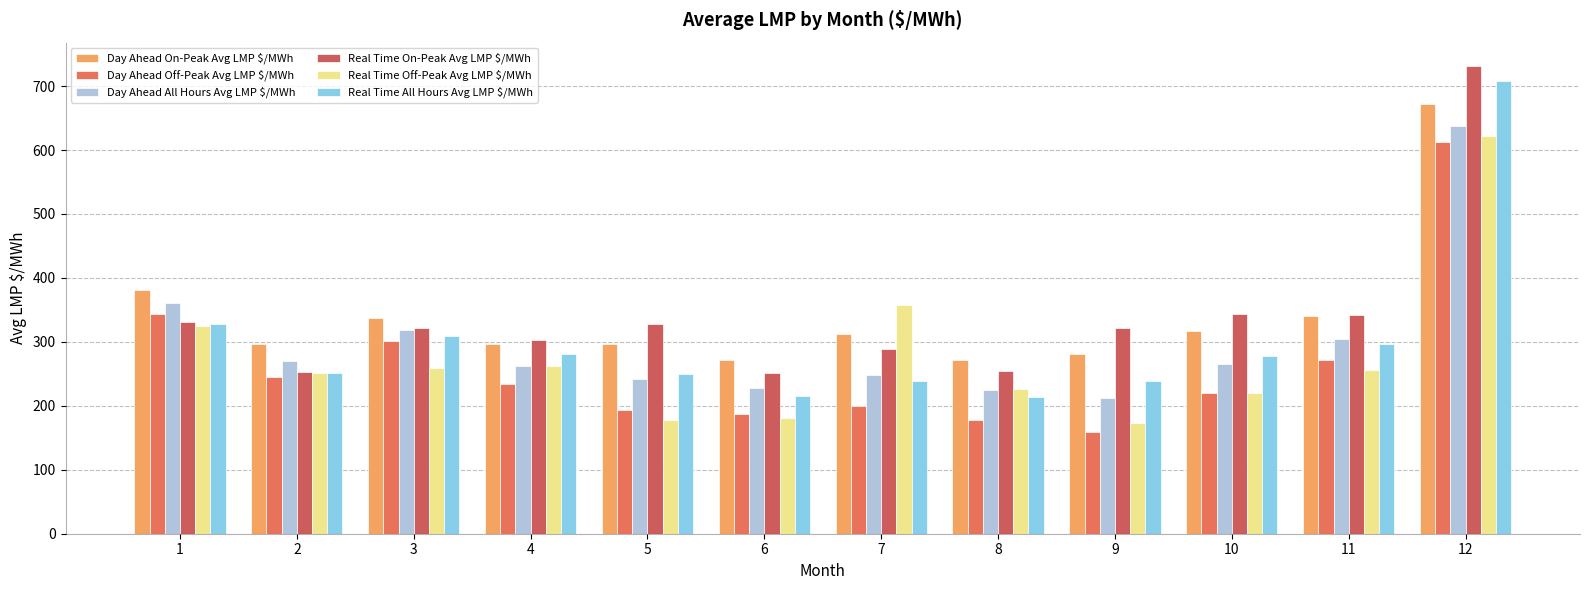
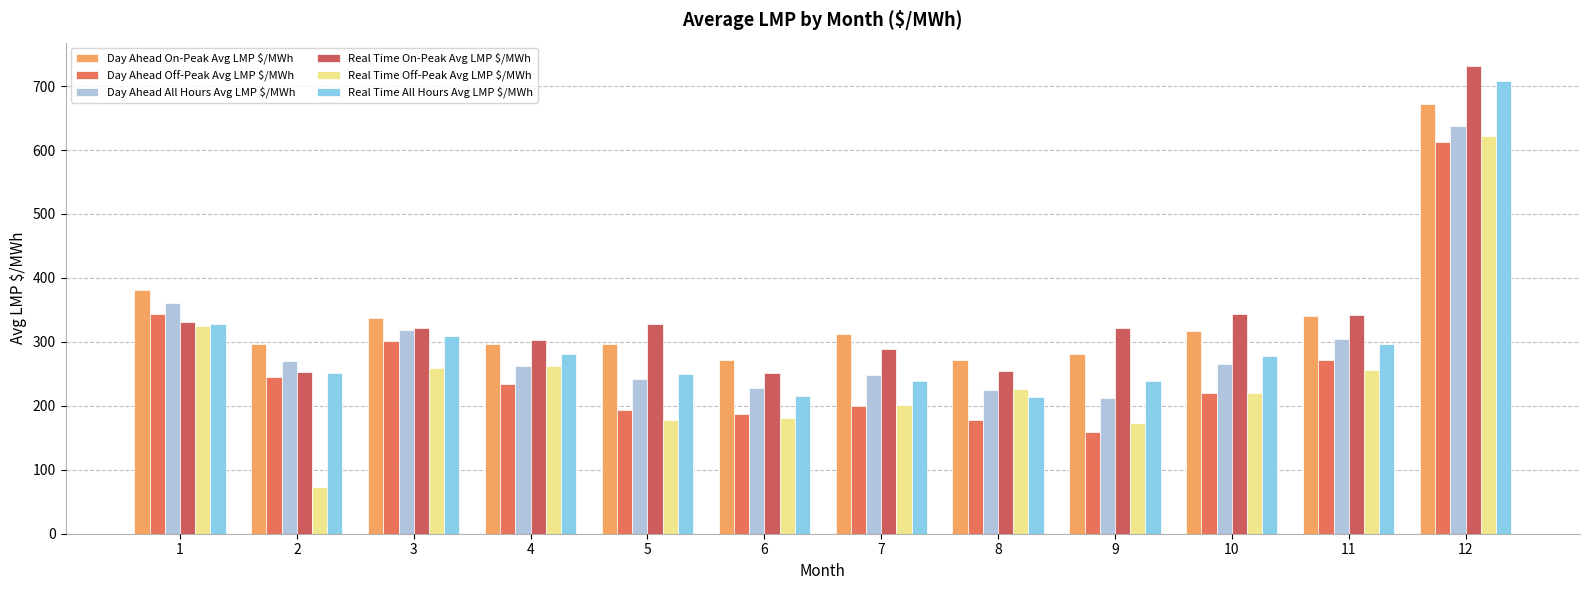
Real Time Off-Peak Avg LMP $/MWh, 2: 250 -> 70
Real Time Off-Peak Avg LMP $/MWh, 7: 360 -> 200
